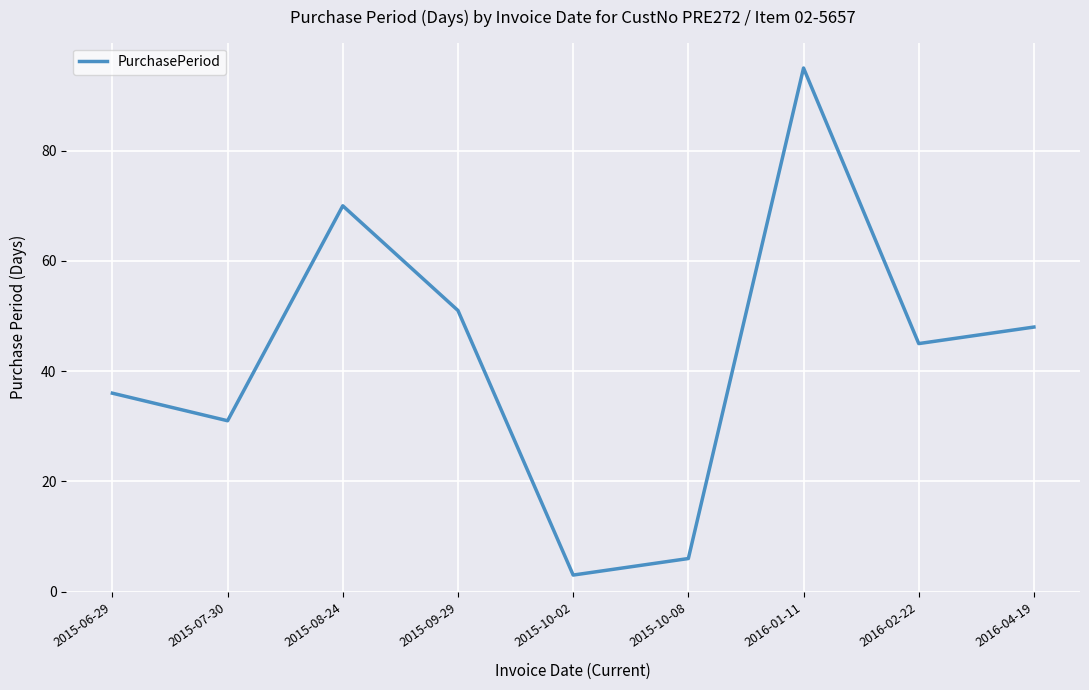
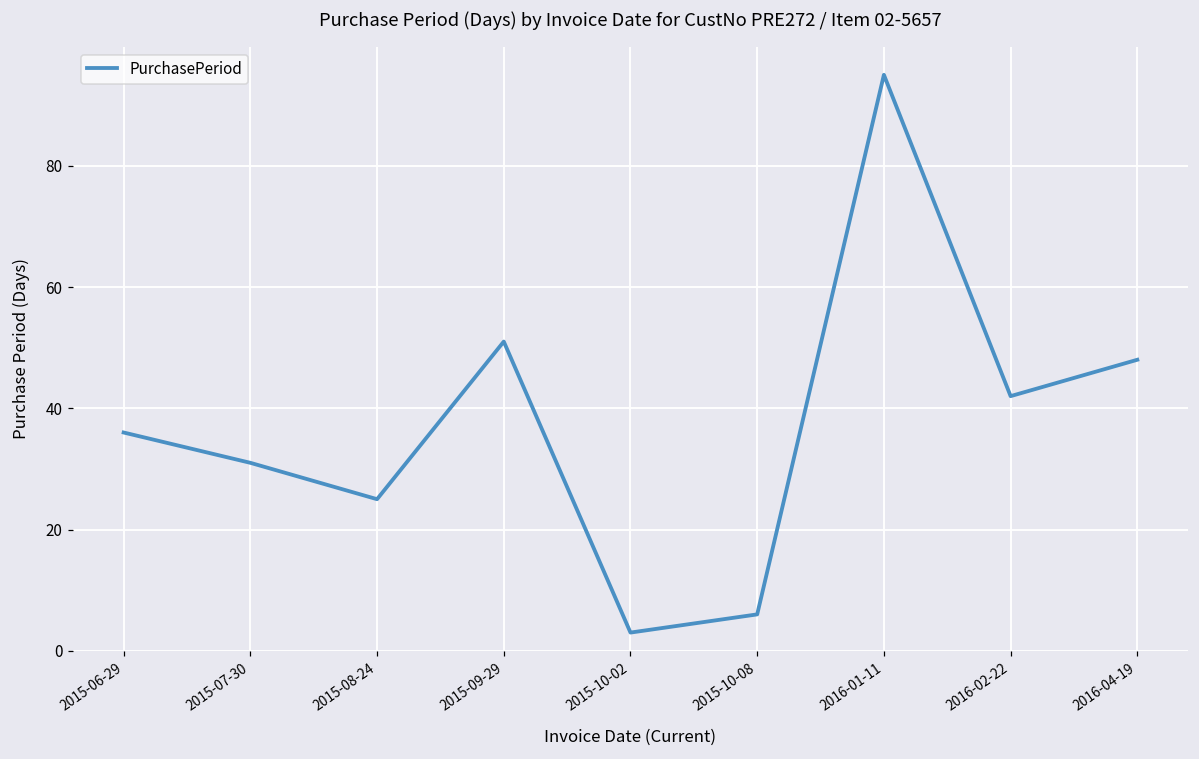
2015-08-24: 70 -> 25
2016-02-22: 45 -> 42
